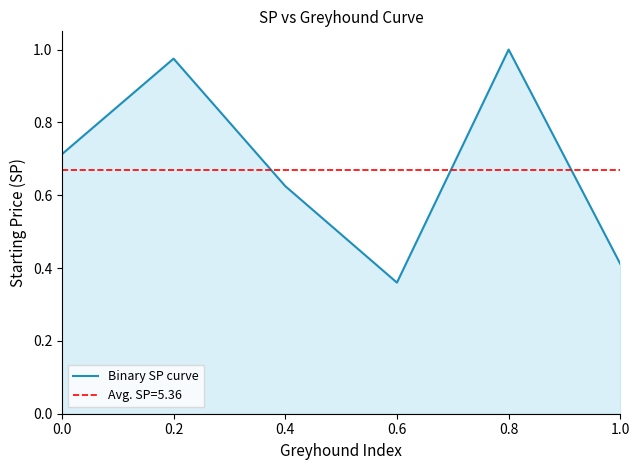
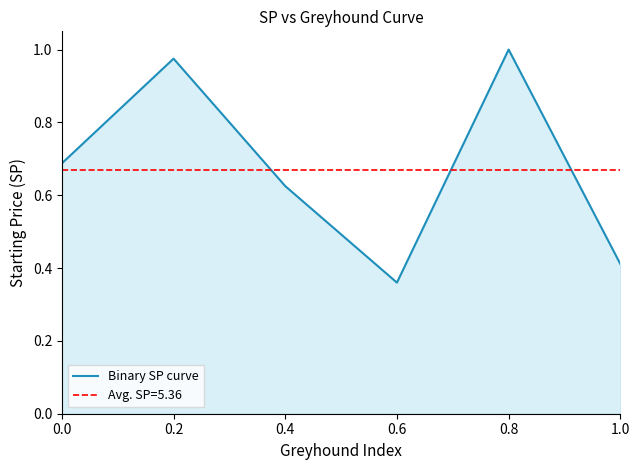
0.0: 0.71 -> 0.69
